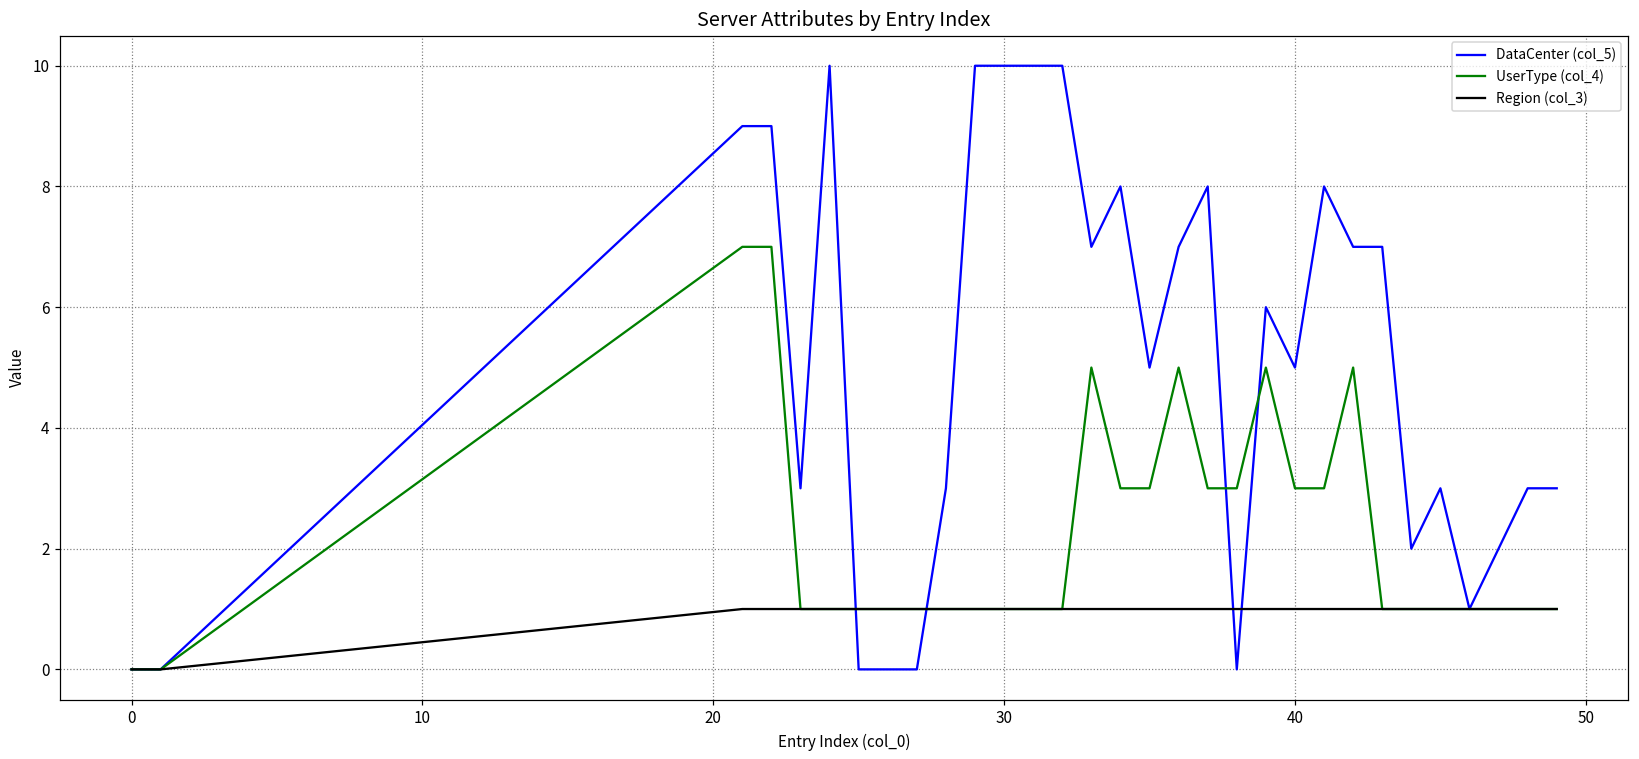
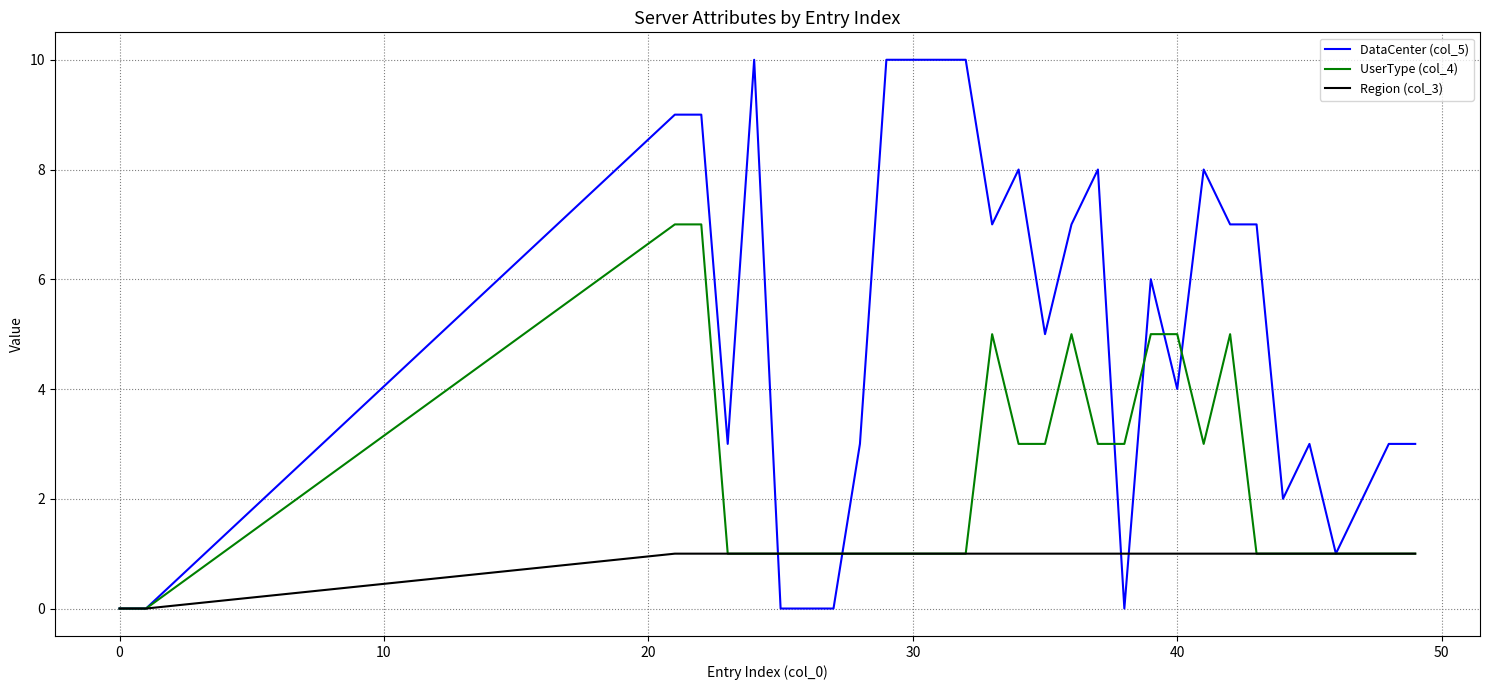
DataCenter (col_5), 40: 5 -> 4
UserType (col_4), 40: 3 -> 5
